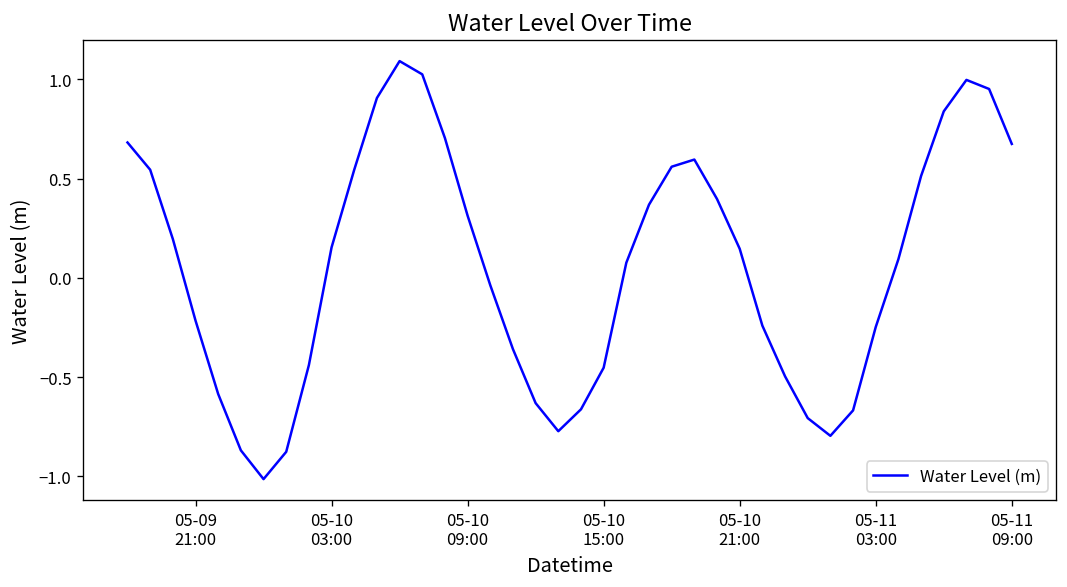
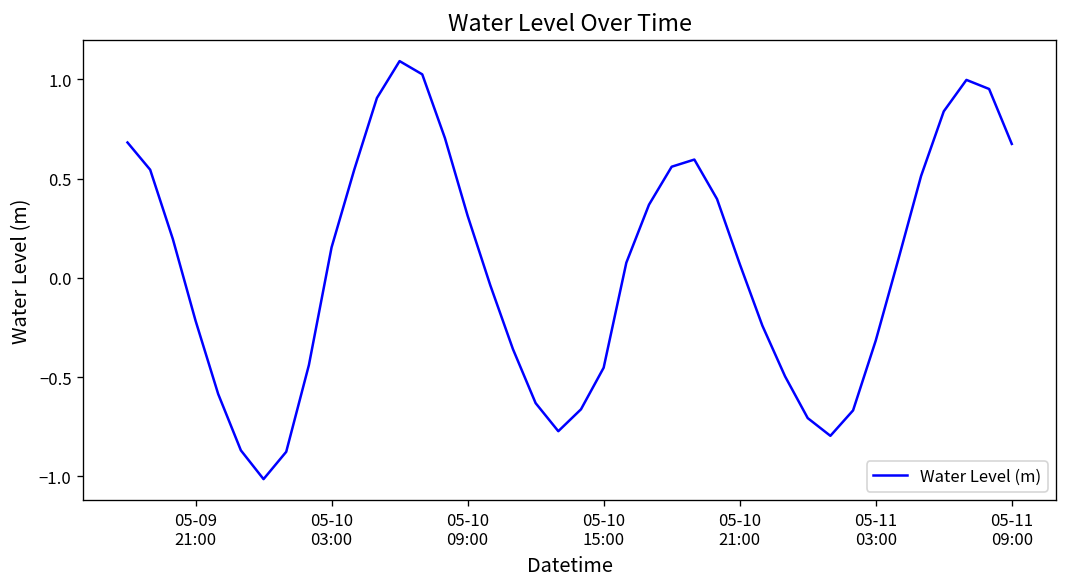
05-10 21:00: 0.15 -> 0.07
05-11 03:00: -0.25 -> -0.32
